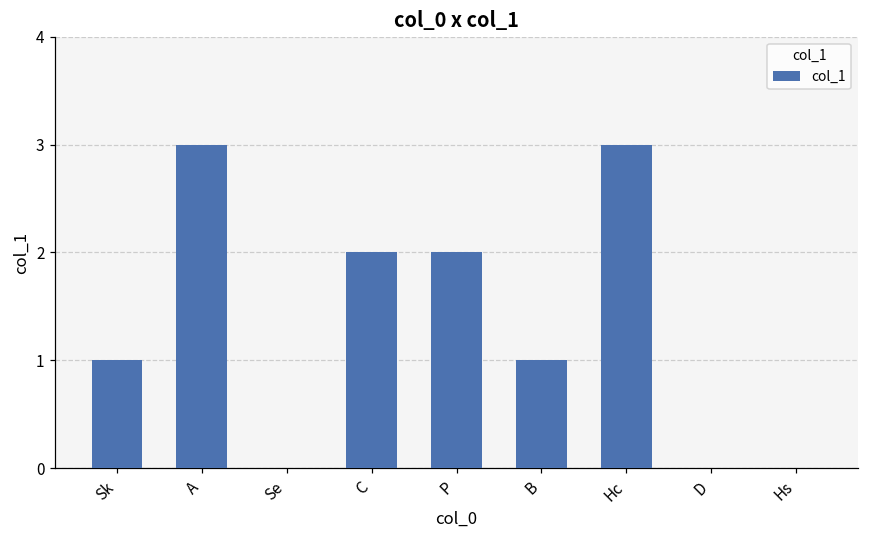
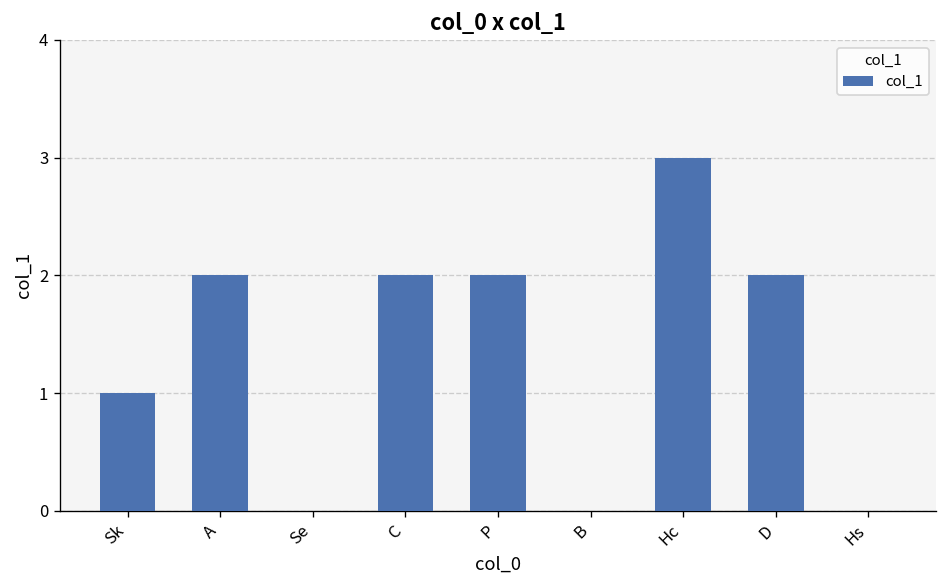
A: 3 -> 2
B: 1 -> 0
D: 0 -> 2
